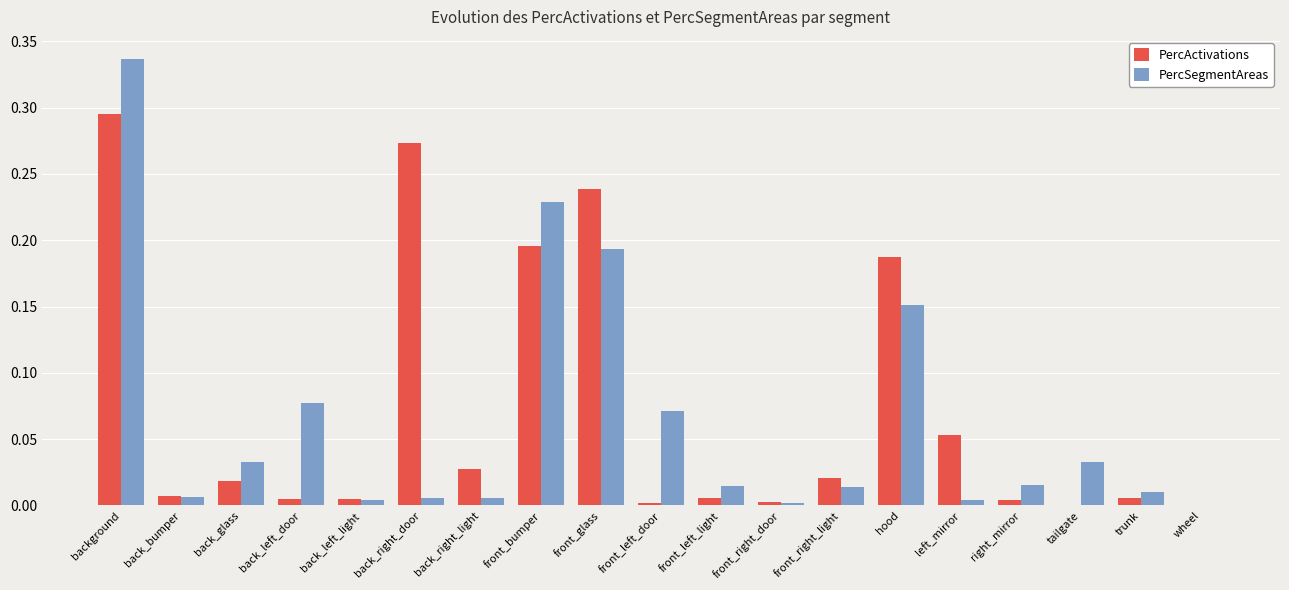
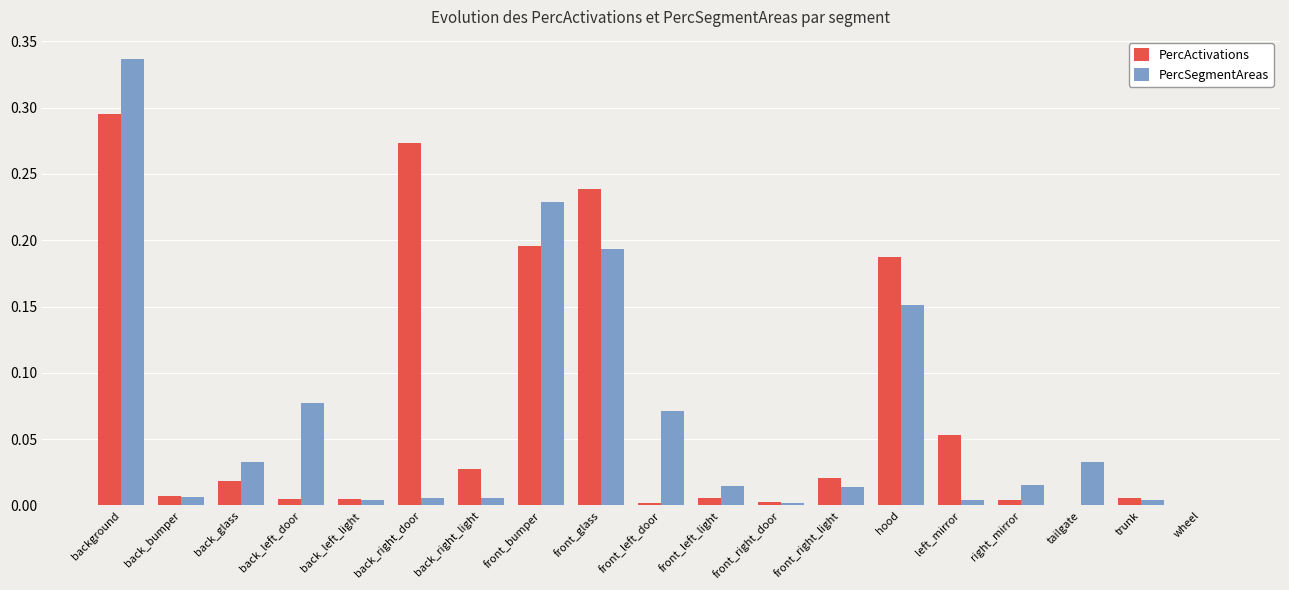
PercSegmentAreas, trunk: 0.010 -> 0.004
